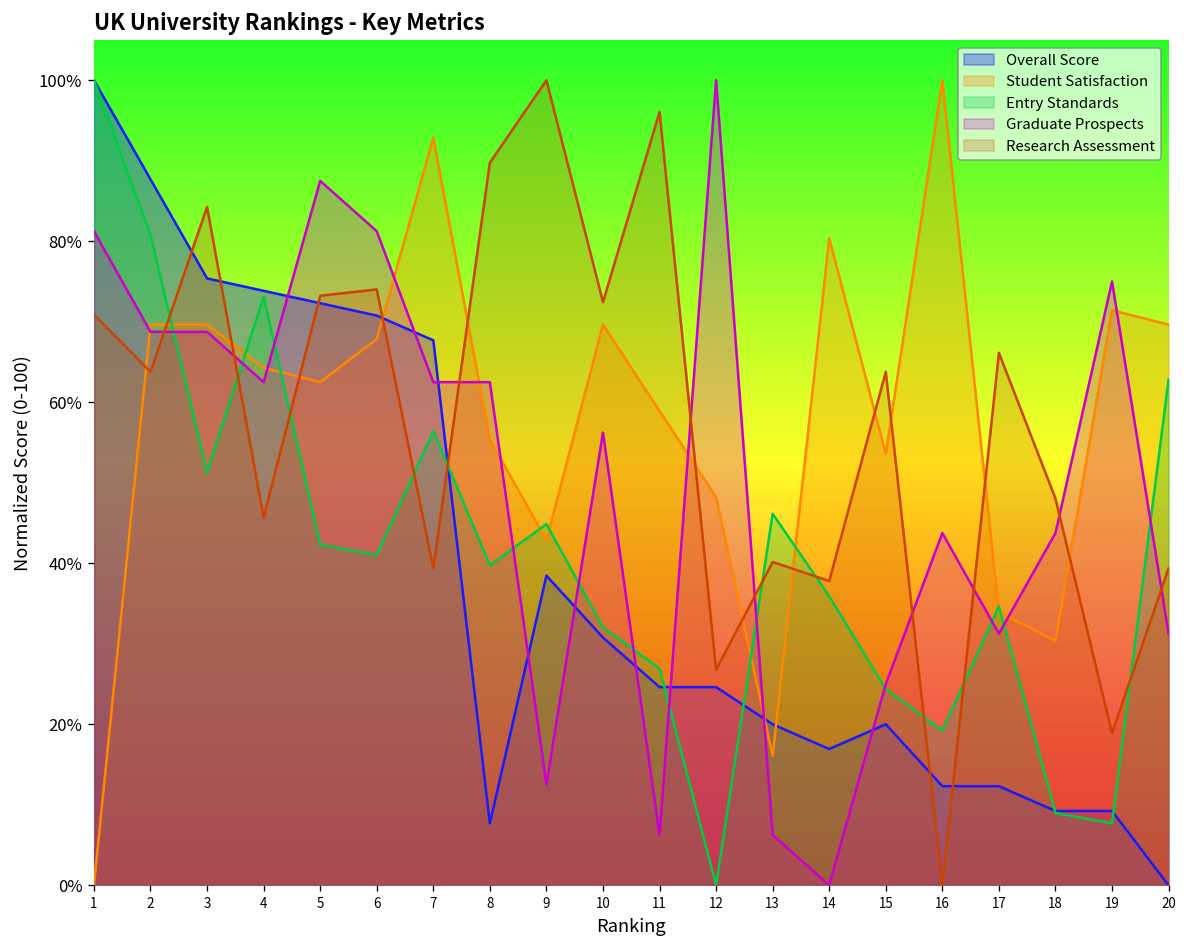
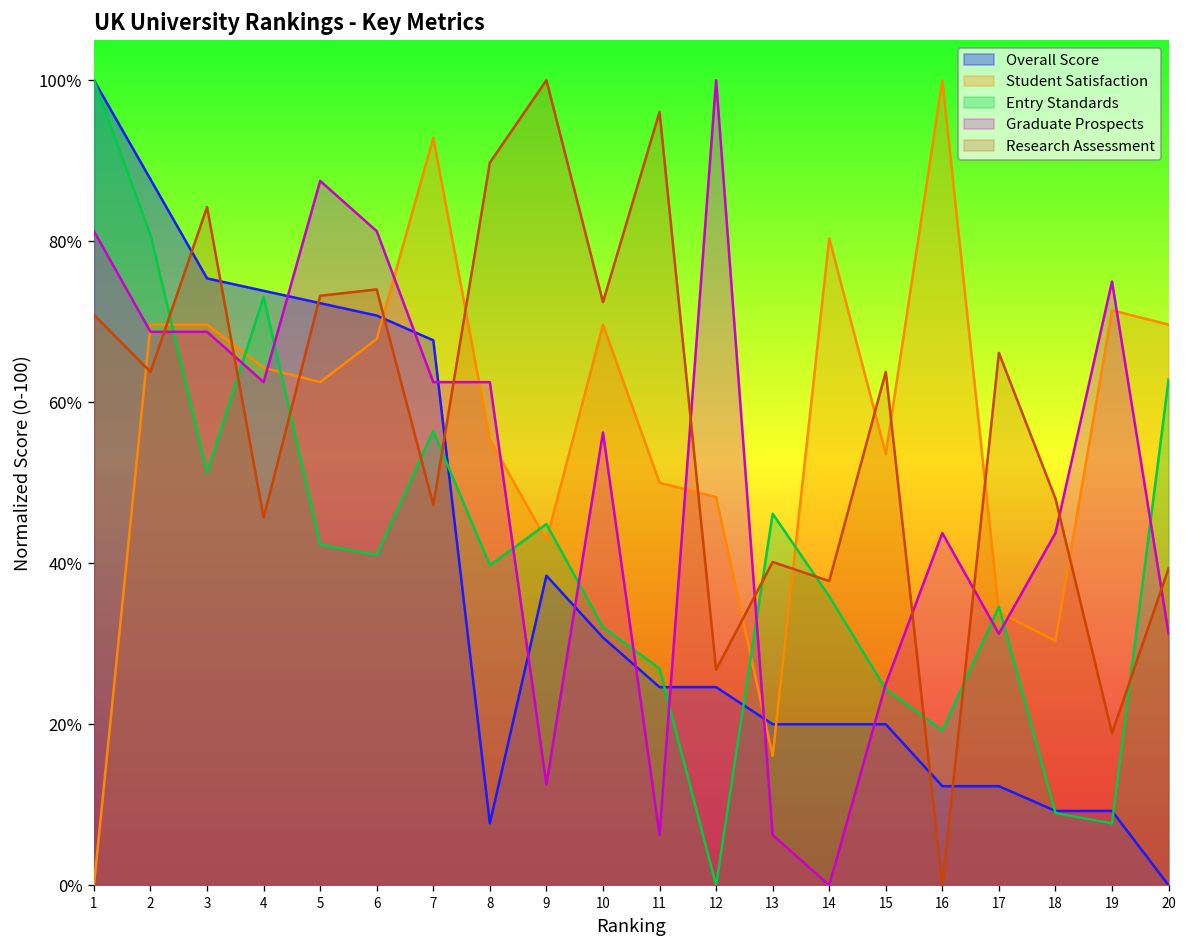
Research Assessment, 7: 39% -> 47%
Student Satisfaction, 11: 59% -> 50%
Overall Score, 14: 17% -> 20%
